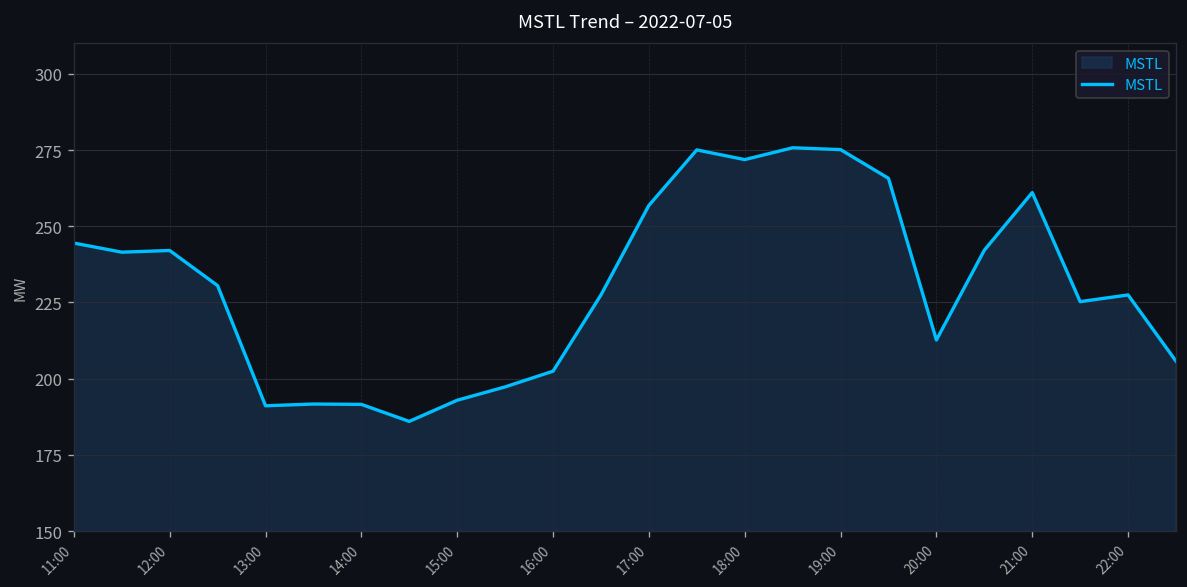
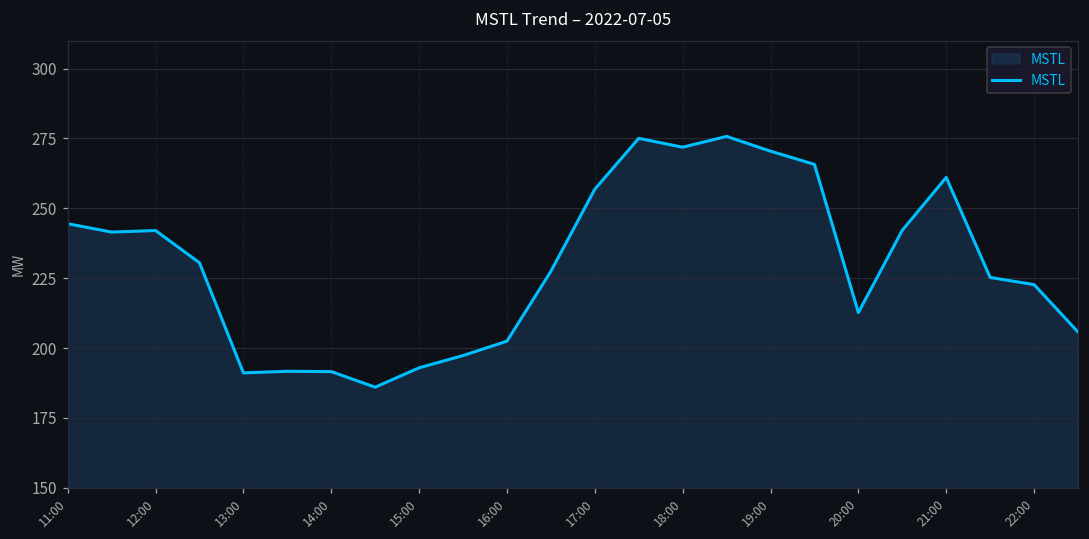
19:00: 275 -> 270
22:00: 227 -> 223
